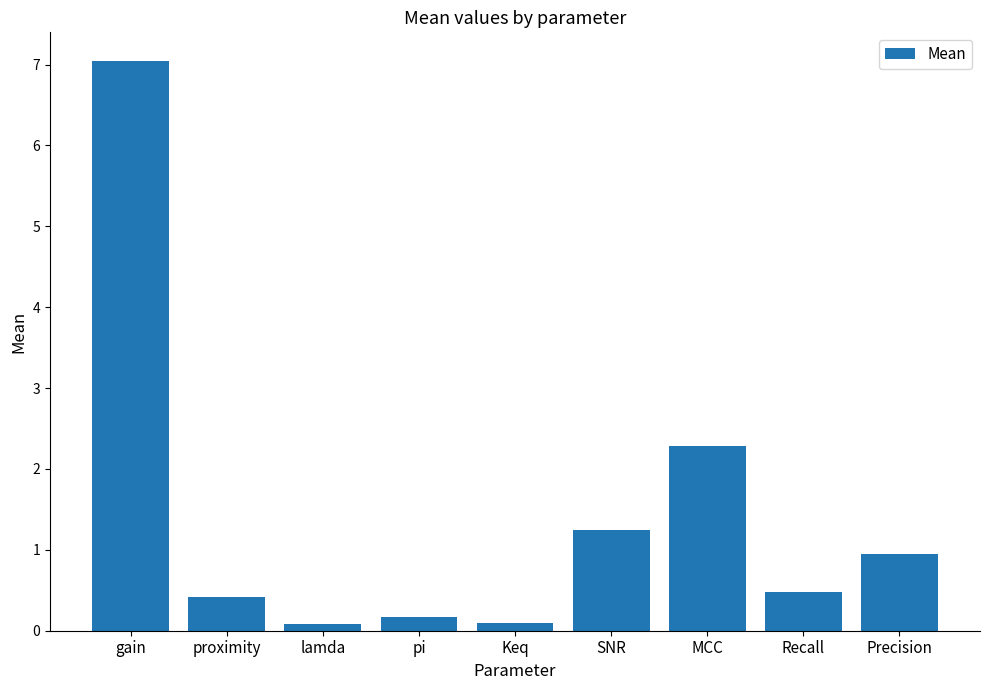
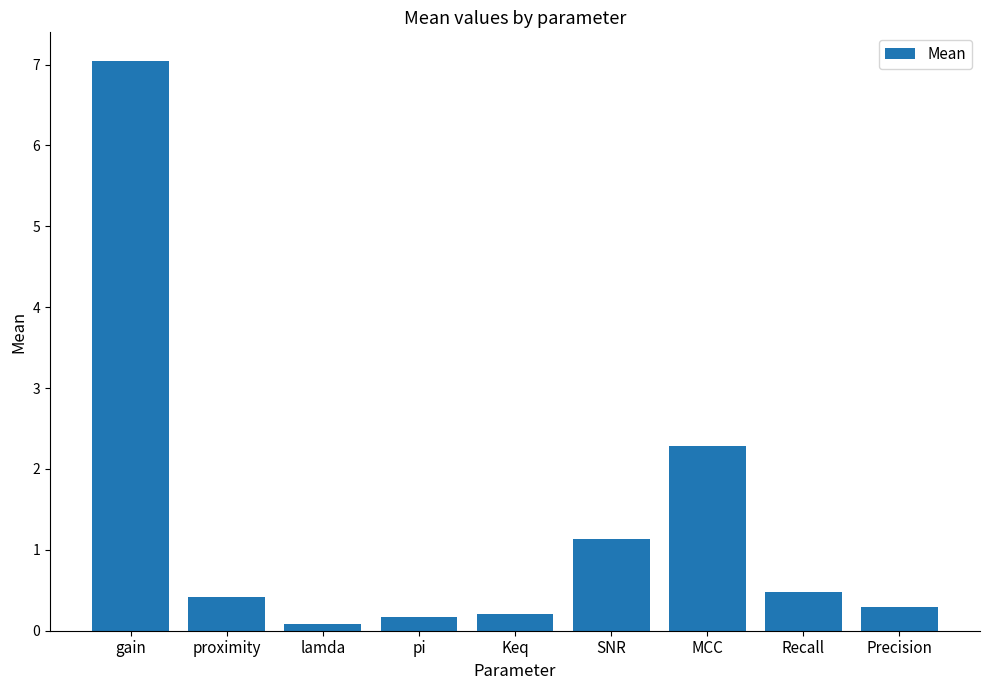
Keq: 0.1 -> 0.2
SNR: 1.2 -> 1.1
Precision: 1.0 -> 0.3
